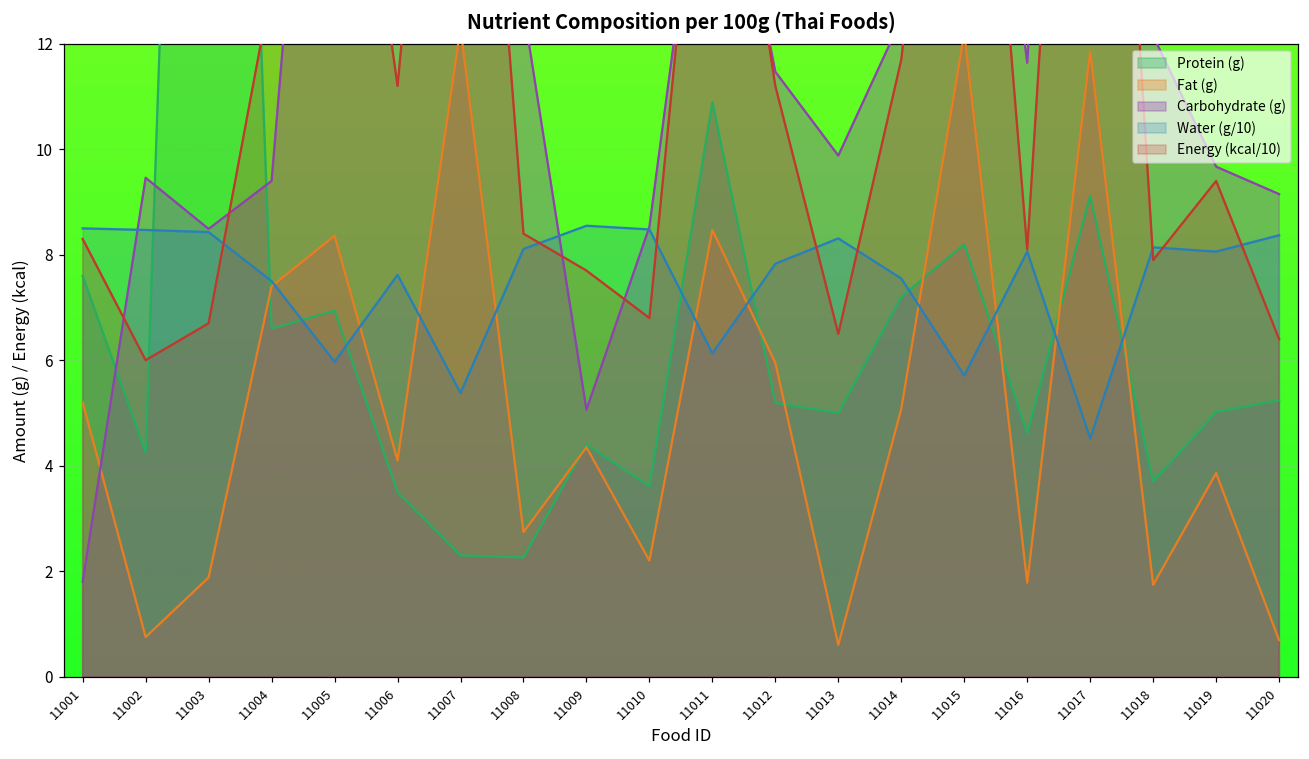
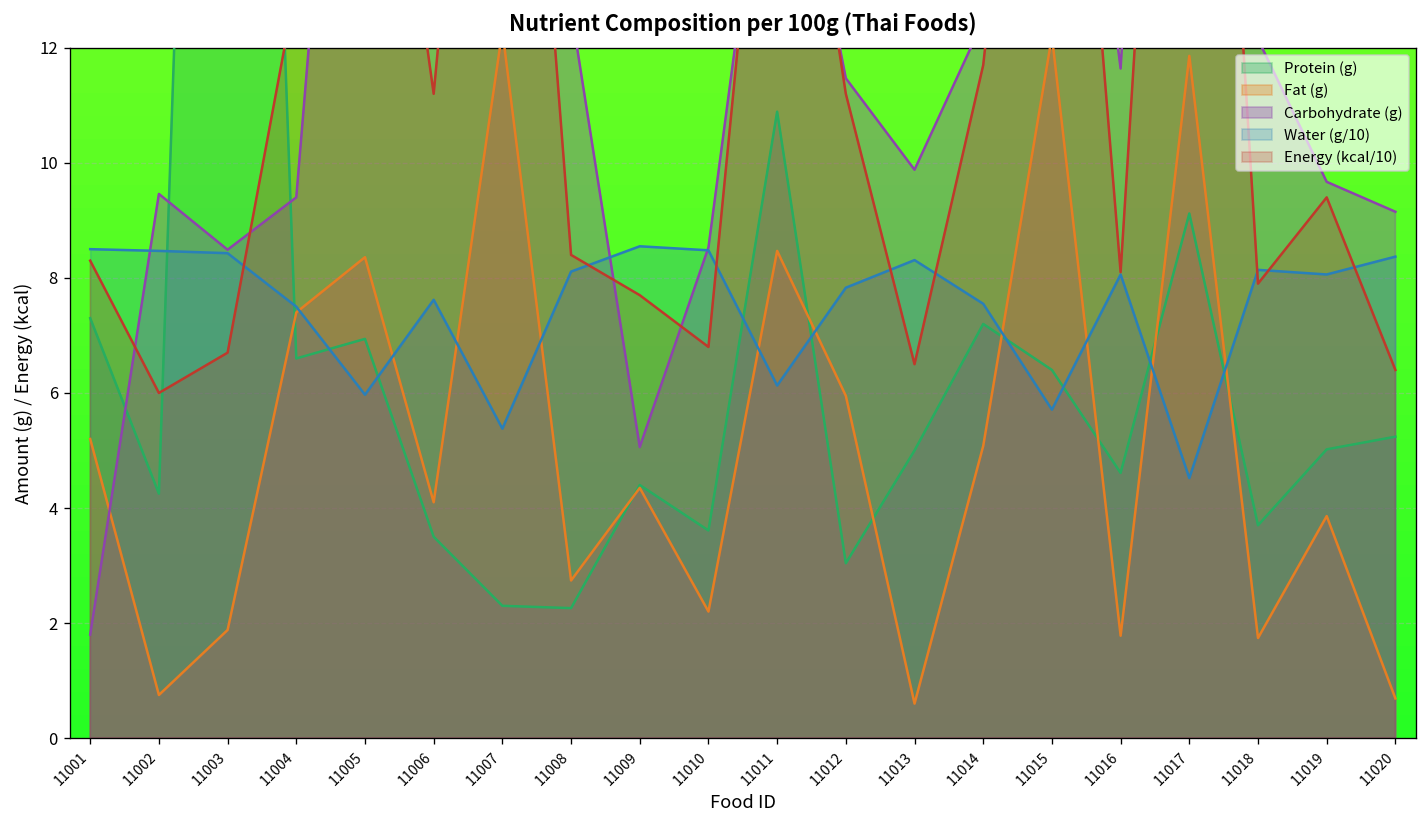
Protein (g), 11001: 7.6 -> 7.3
Protein (g), 11012: 5.2 -> 3.0
Protein (g), 11015: 8.2 -> 6.4
